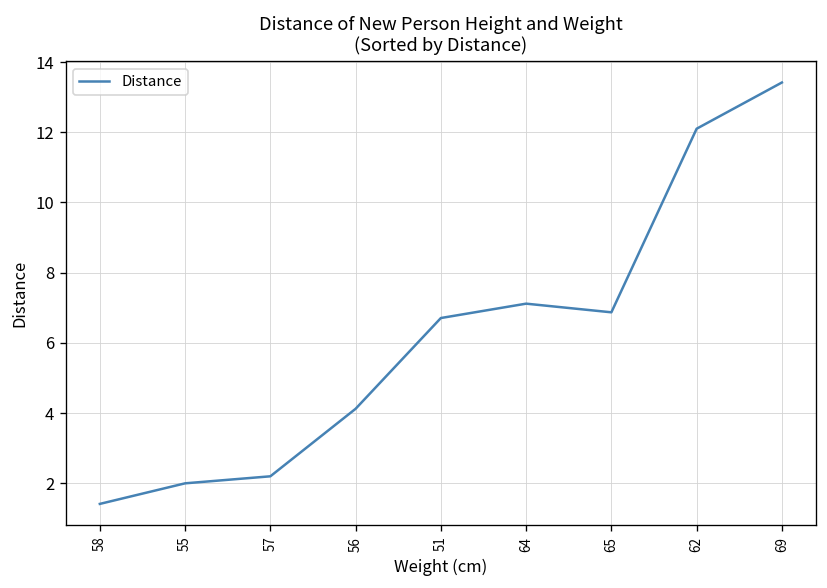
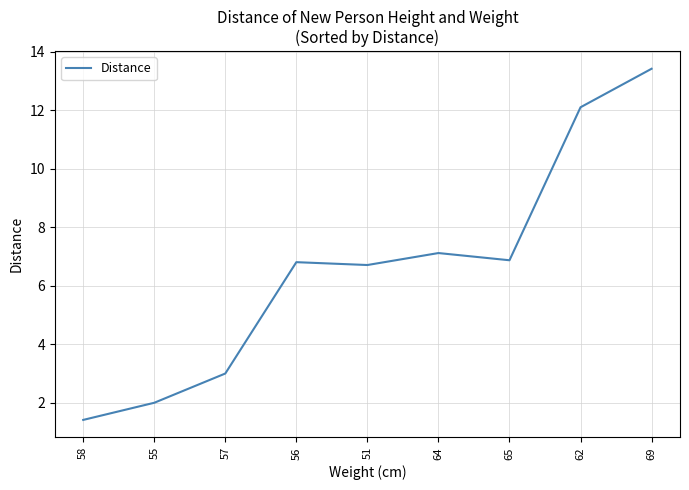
57: 2.2 -> 3.0
56: 4.1 -> 6.8
